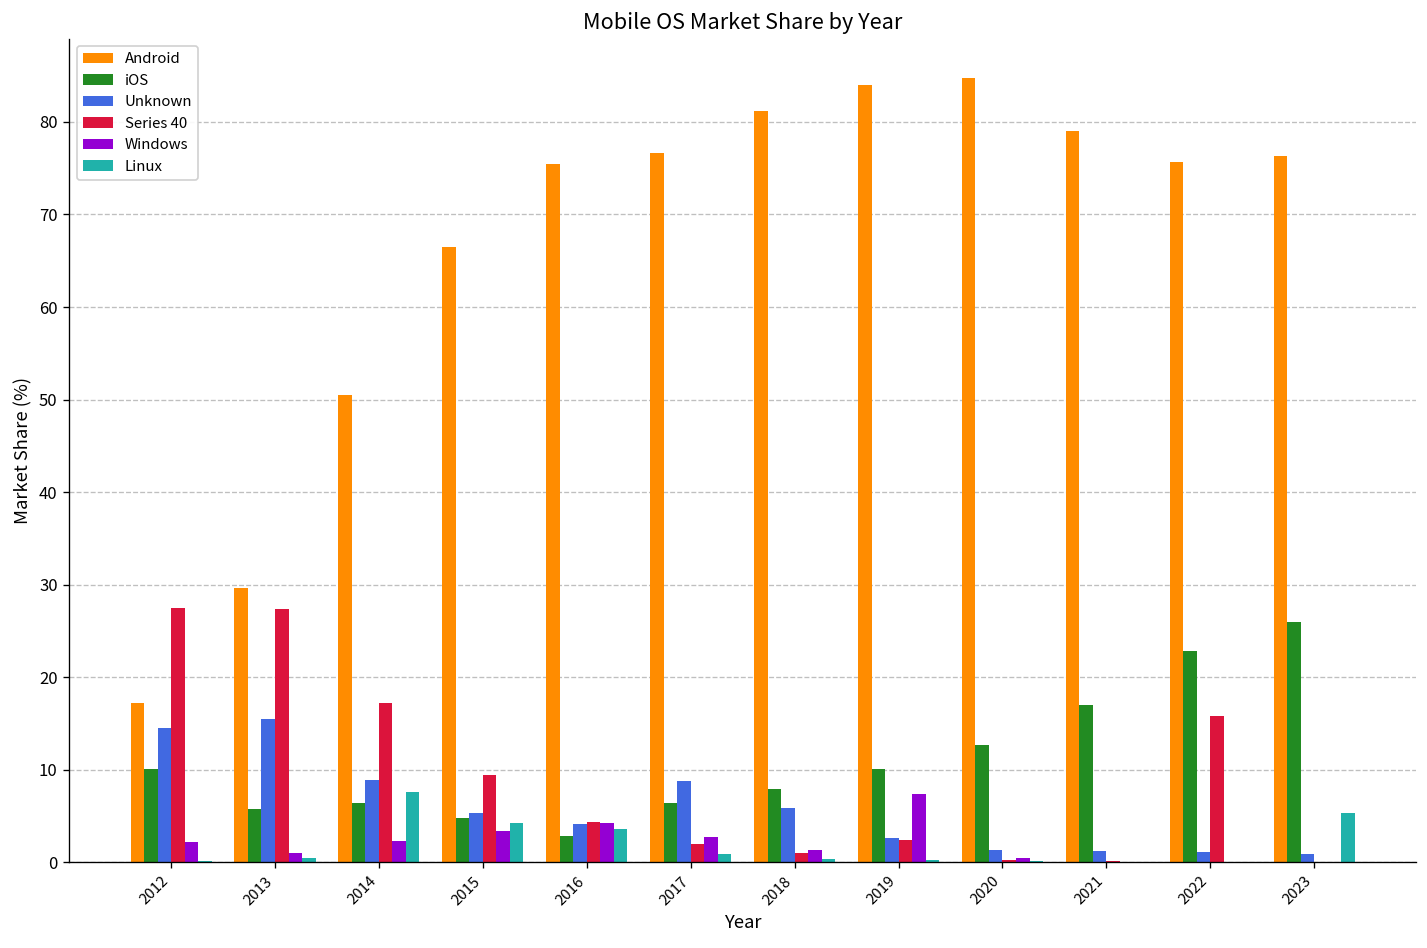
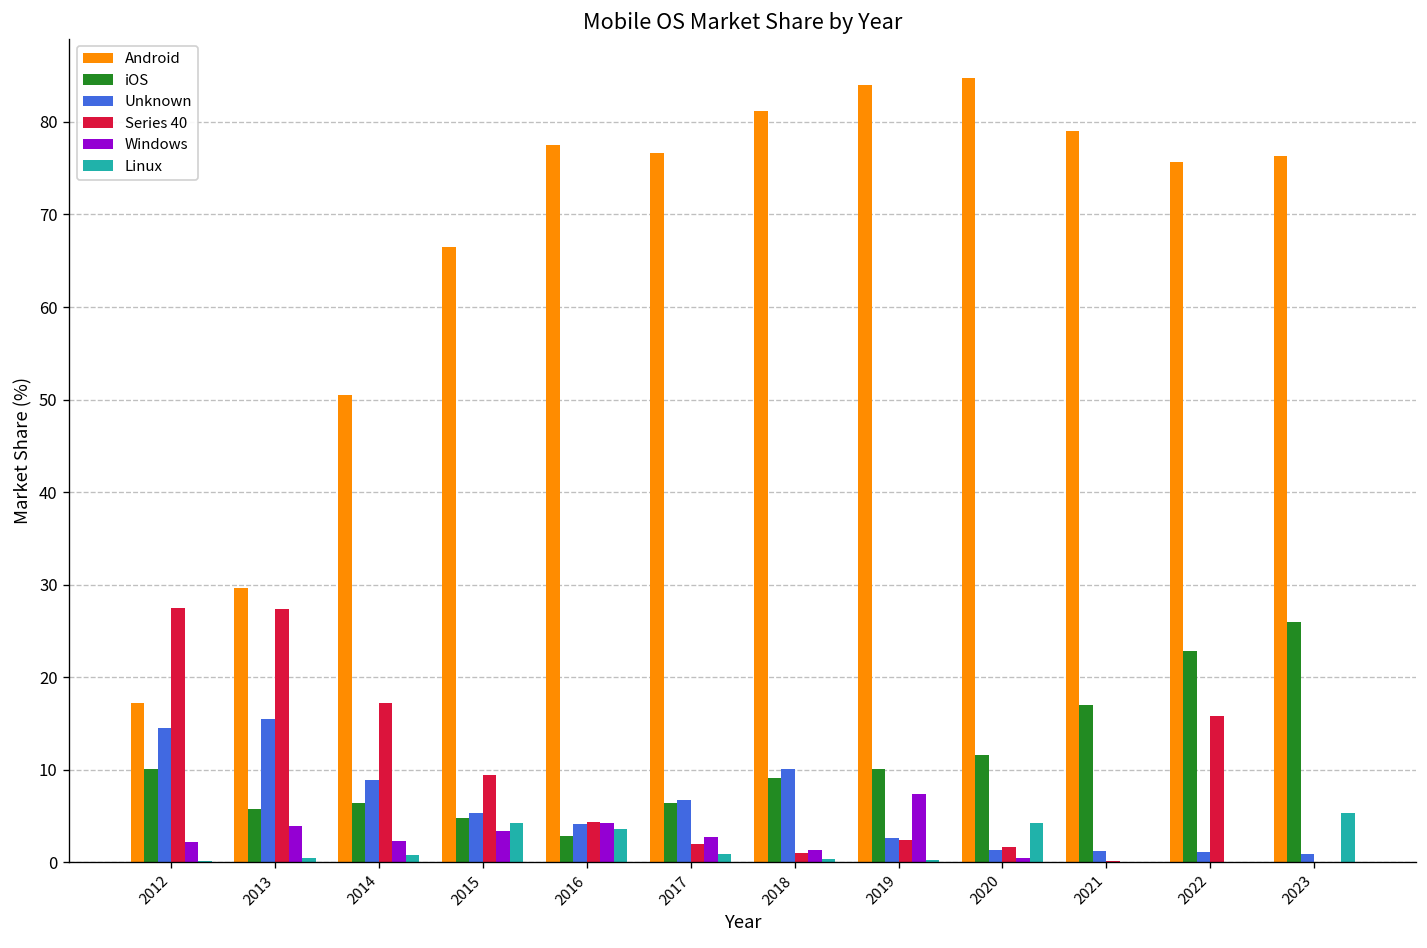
Windows, 2013: 1 -> 4
Linux, 2014: 8 -> 1
Android, 2016: 75 -> 78
Unknown, 2017: 9 -> 7
iOS, 2018: 8 -> 9
Unknown, 2018: 6 -> 10
iOS, 2020: 13 -> 12
Series 40, 2020: 0 -> 2
Linux, 2020: 0 -> 4
